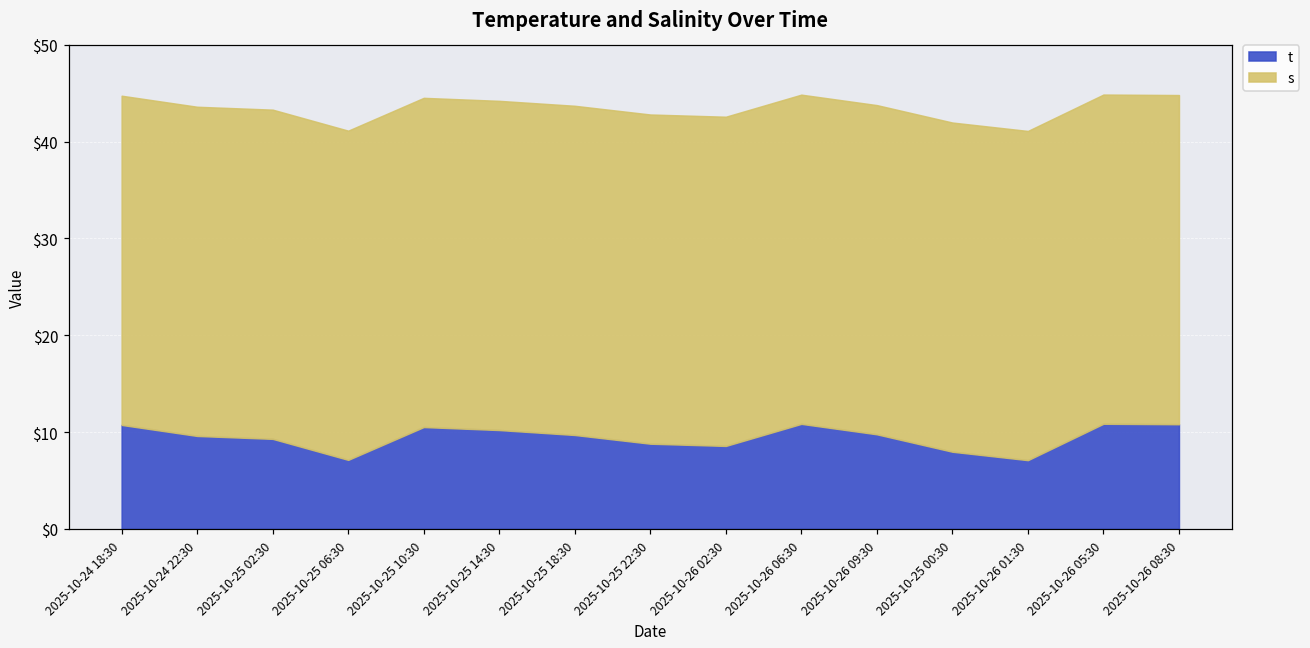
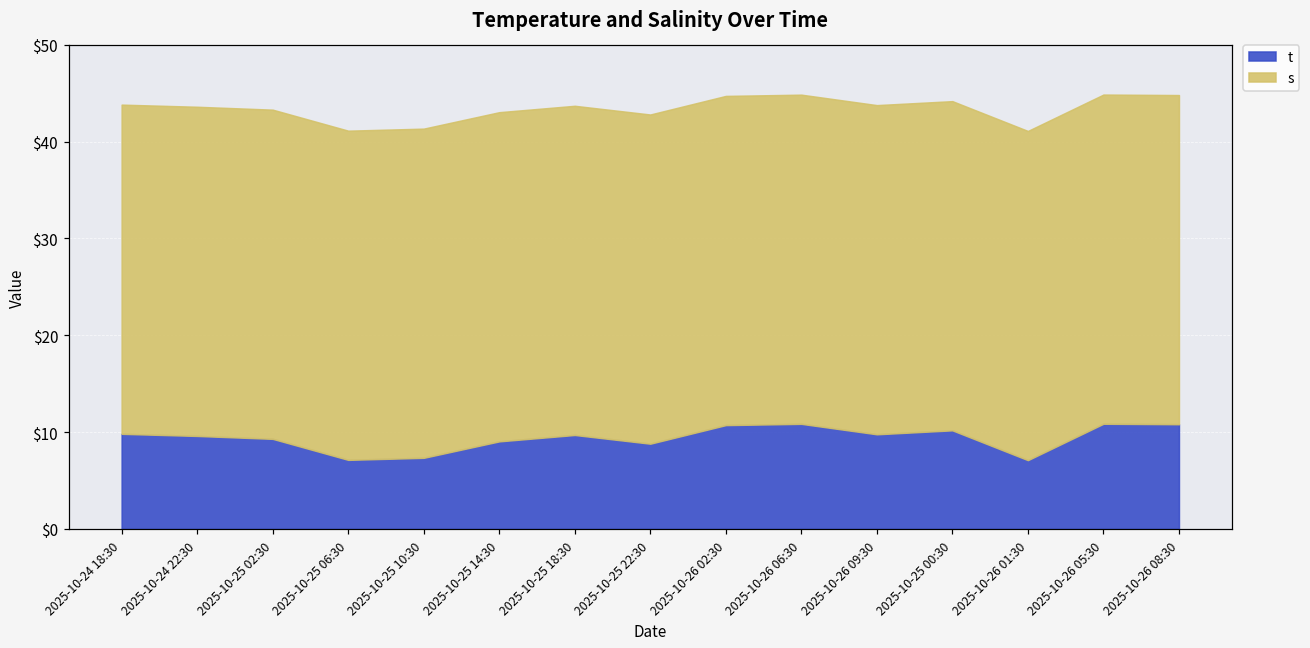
t, 2025-10-24 18:30: $11 -> $10
t, 2025-10-25 10:30: $11 -> $7
t, 2025-10-25 14:30: $10 -> $9
t, 2025-10-26 02:30: $9 -> $11
t, 2025-10-25 00:30: $8 -> $10
